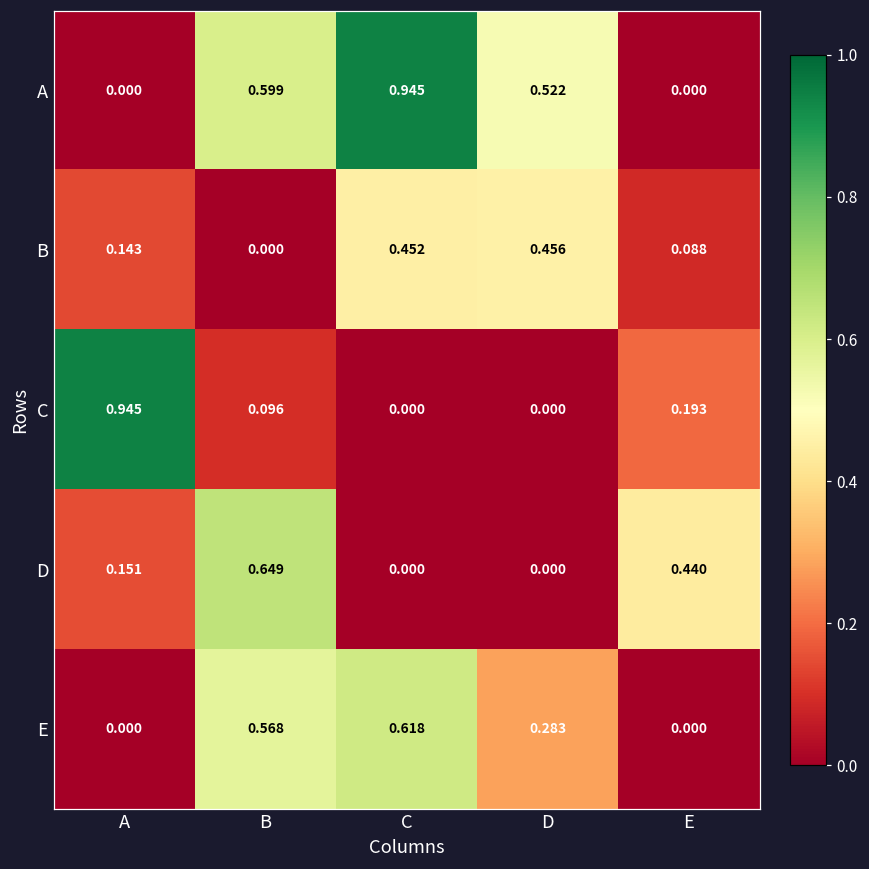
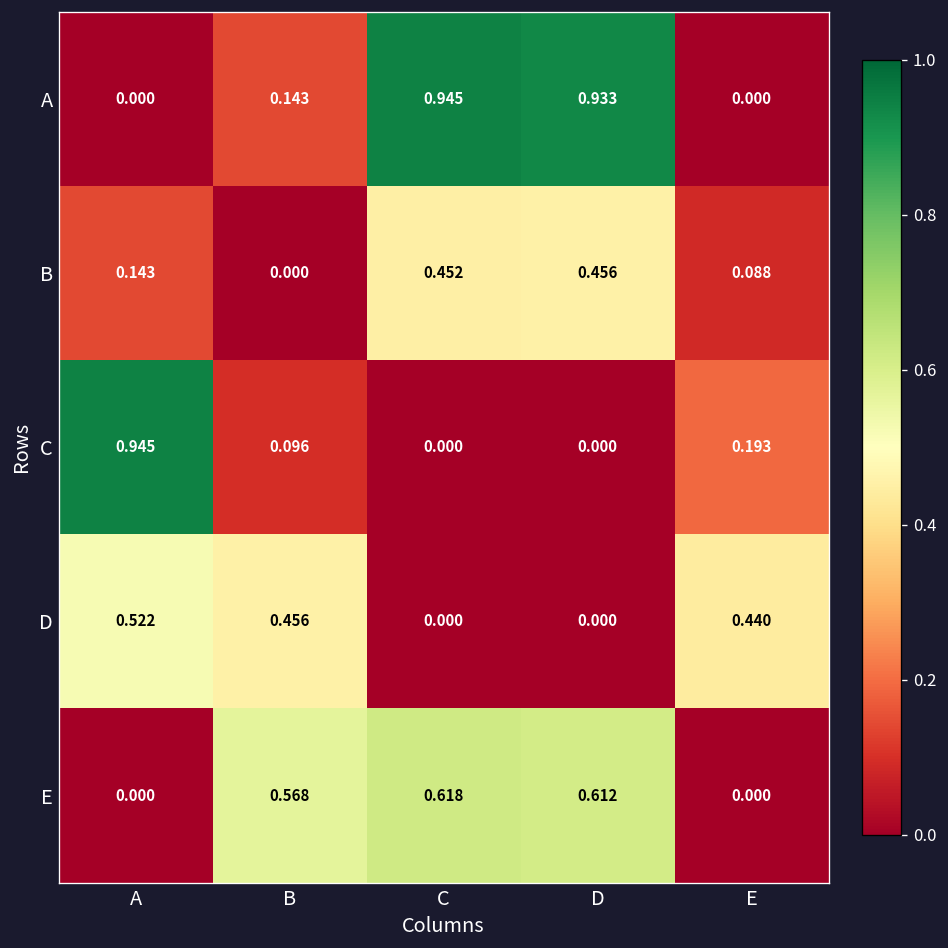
A, B: 0.599 -> 0.143
A, D: 0.522 -> 0.933
D, A: 0.151 -> 0.522
D, B: 0.649 -> 0.456
E, D: 0.283 -> 0.612
